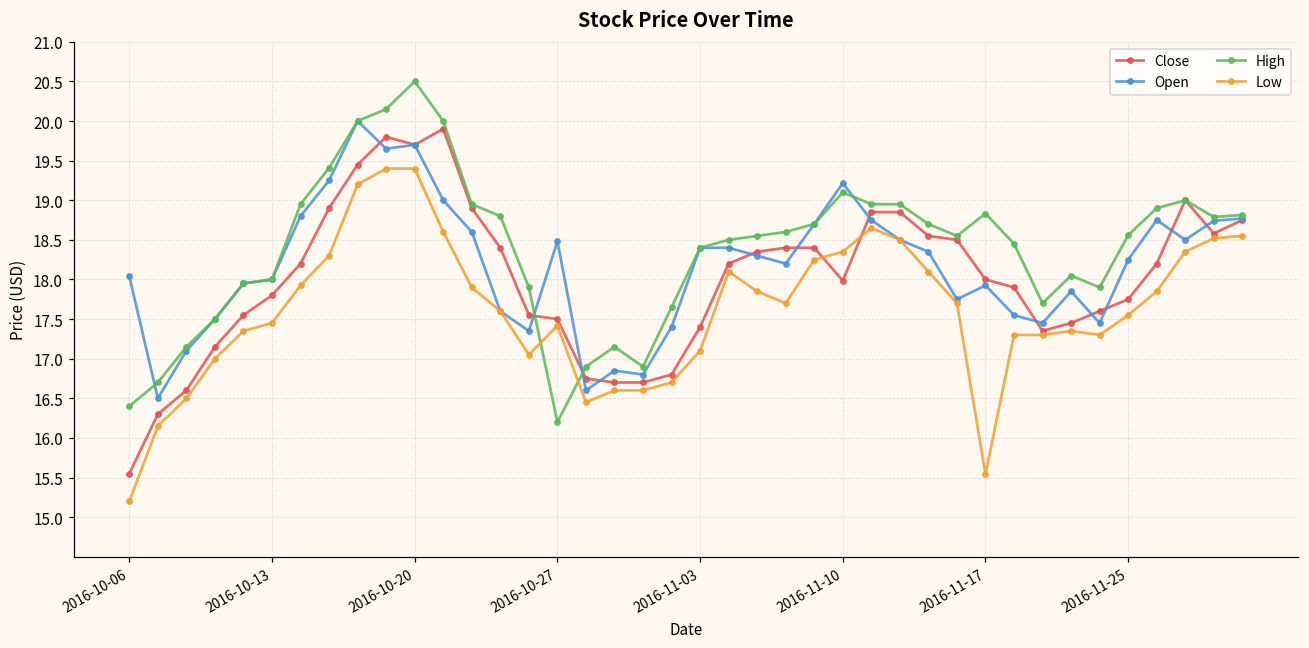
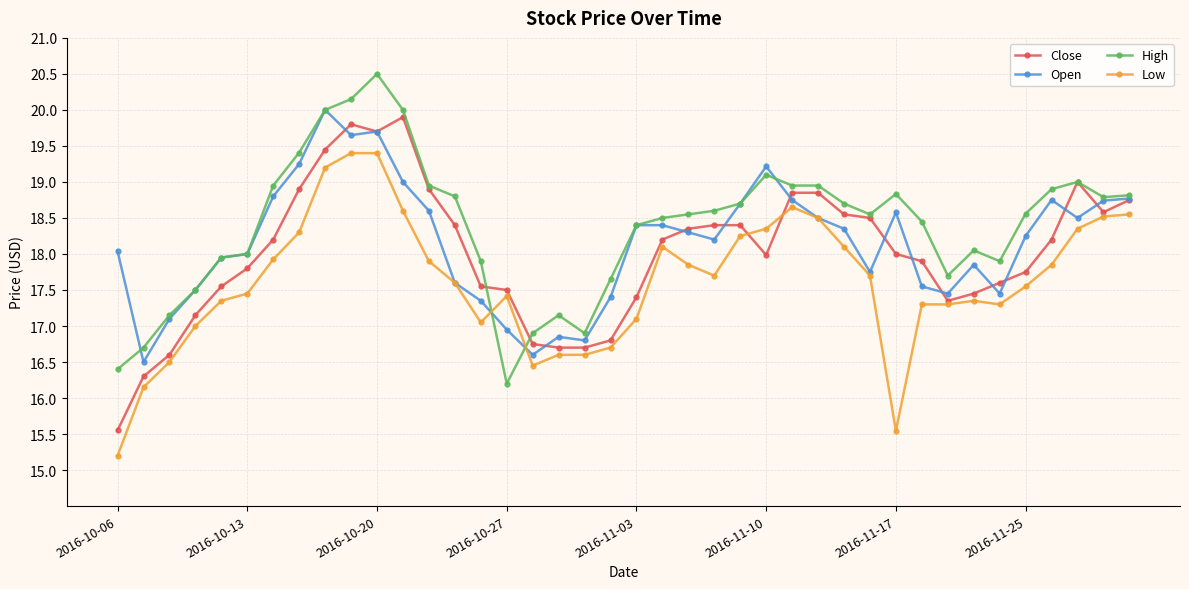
Open, 2016-10-27: 18.5 -> 17.0
Open, 2016-11-17: 17.9 -> 18.6
